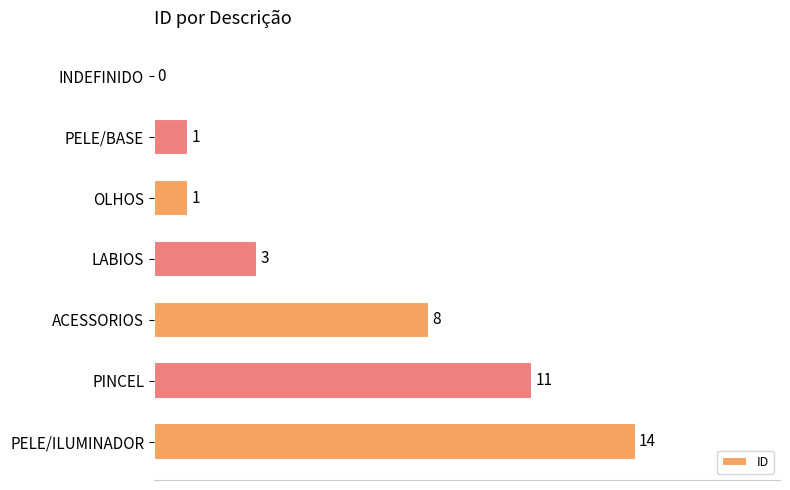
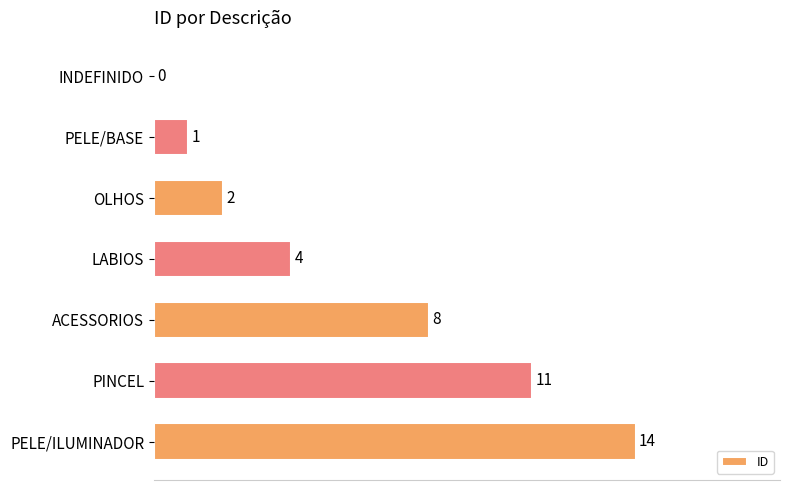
OLHOS: 1 -> 2
LABIOS: 3 -> 4
